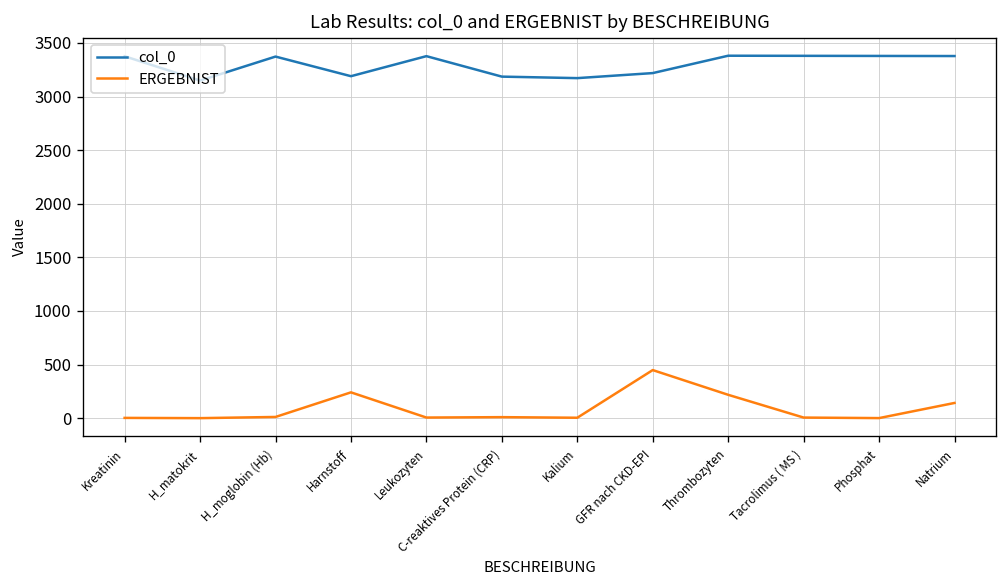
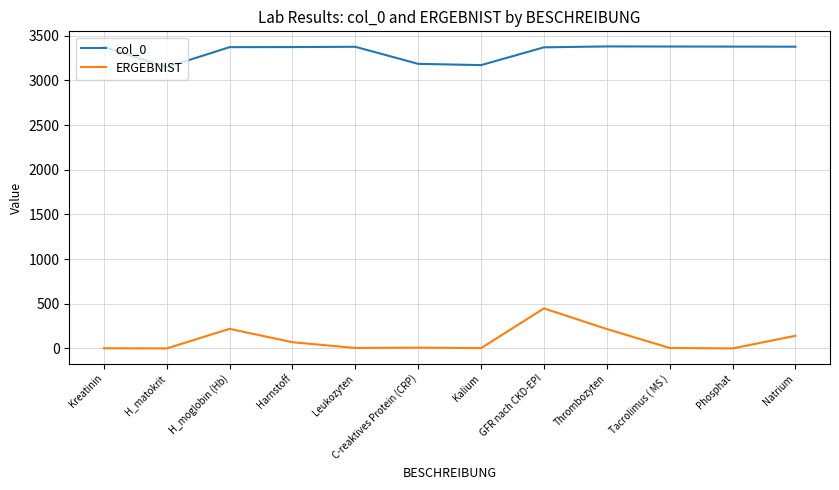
ERGEBNIST, H_moglobin (Hb): 0 -> 200
col_0, Harnstoff: 3200 -> 3400
ERGEBNIST, Harnstoff: 200 -> 100
col_0, GFR nach CKD-EPI: 3200 -> 3400
